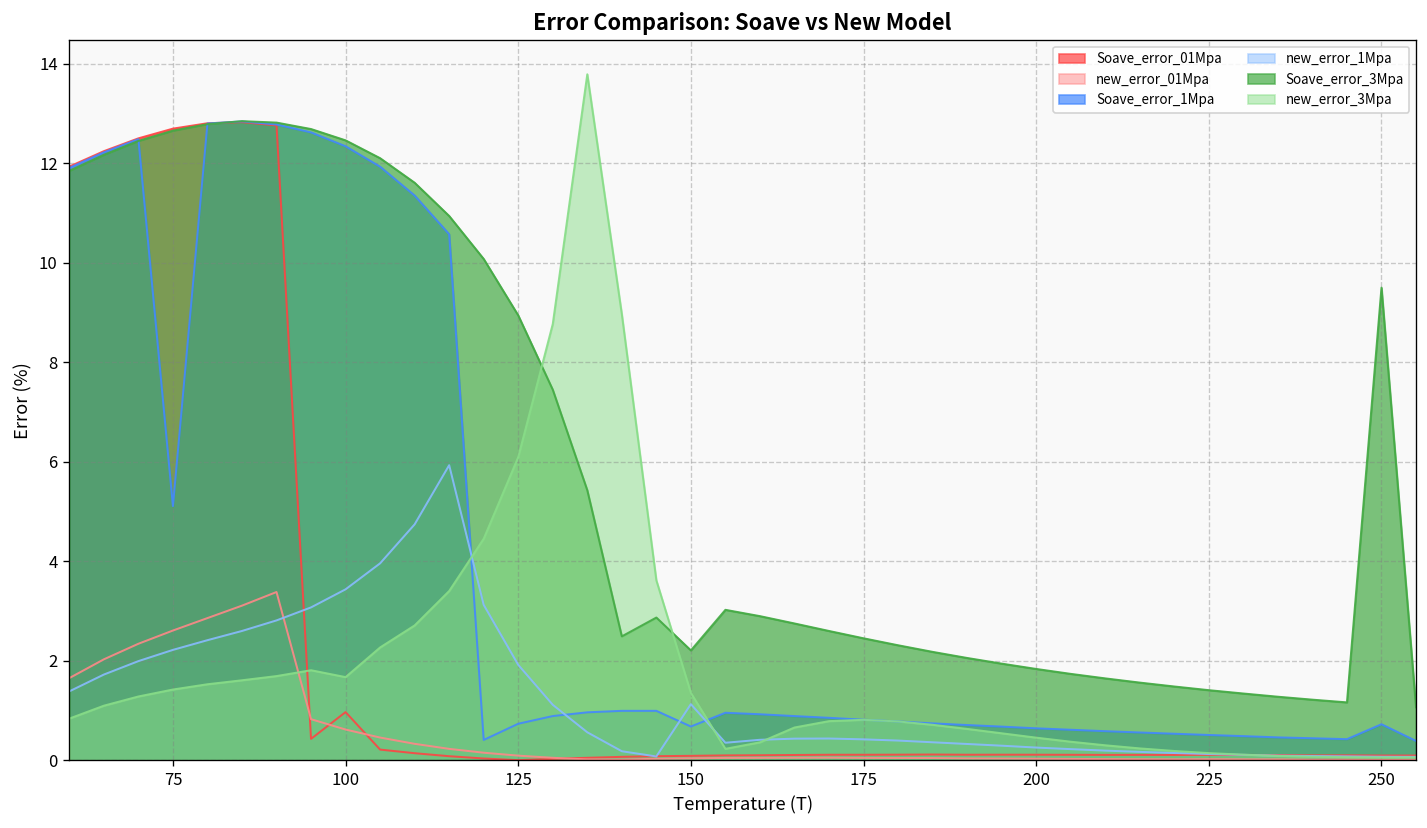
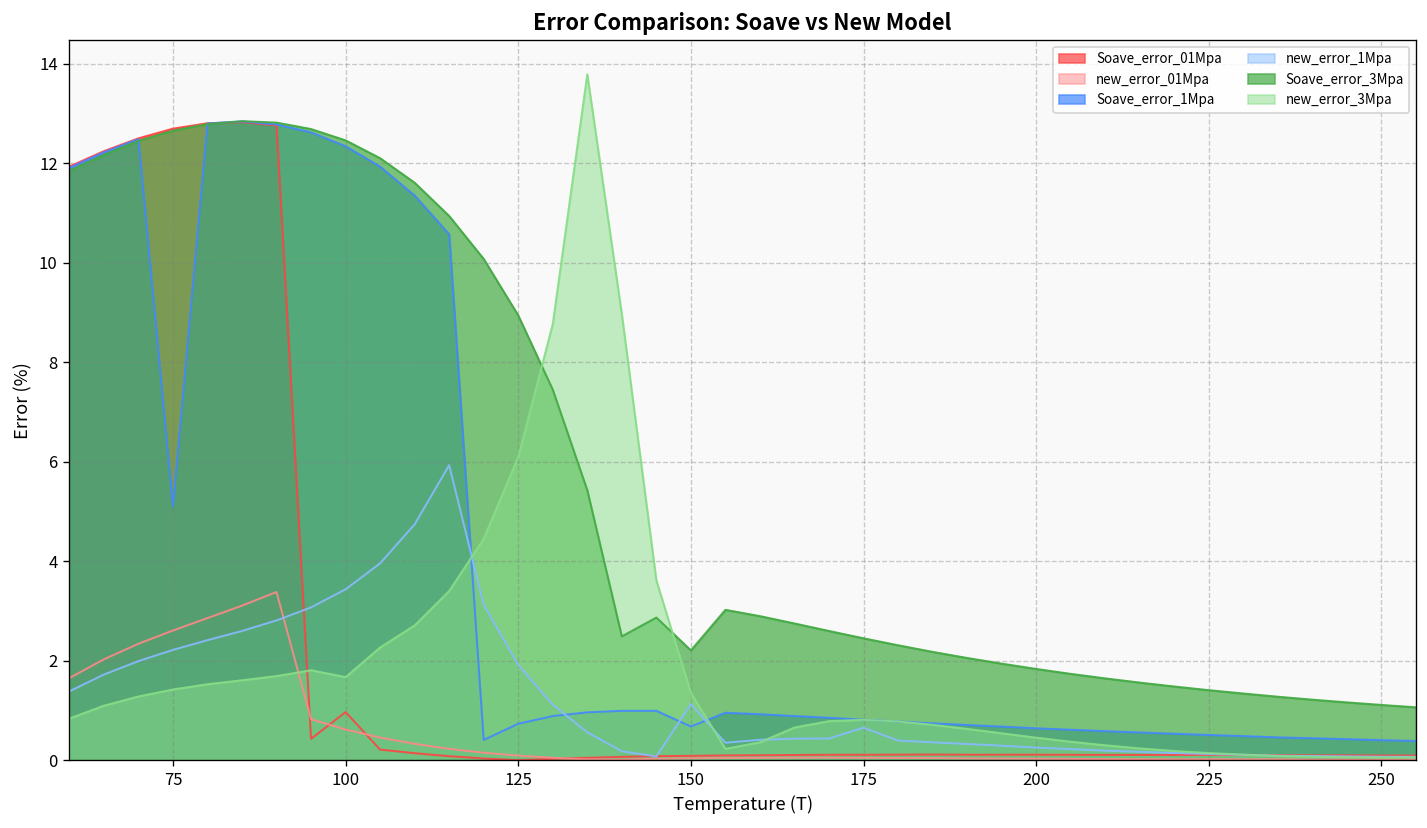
new_error_1Mpa, 175: 0.4 -> 0.7
Soave_error_1Mpa, 250: 0.7 -> 0.4
Soave_error_3Mpa, 250: 9.5 -> 1.1
